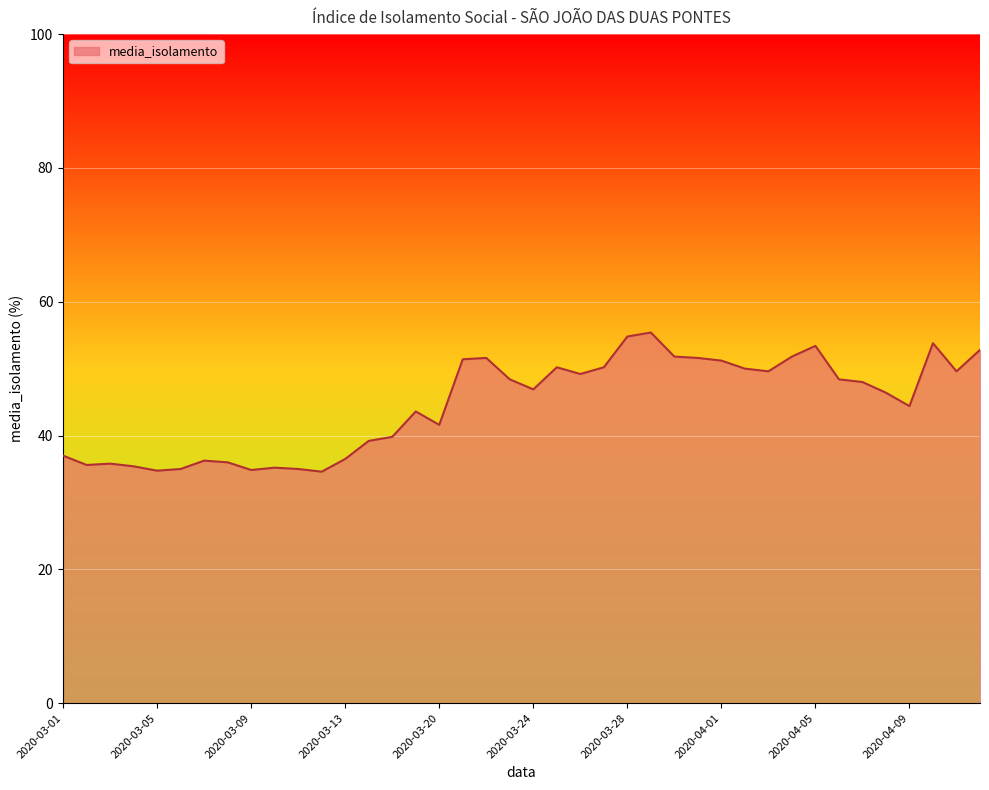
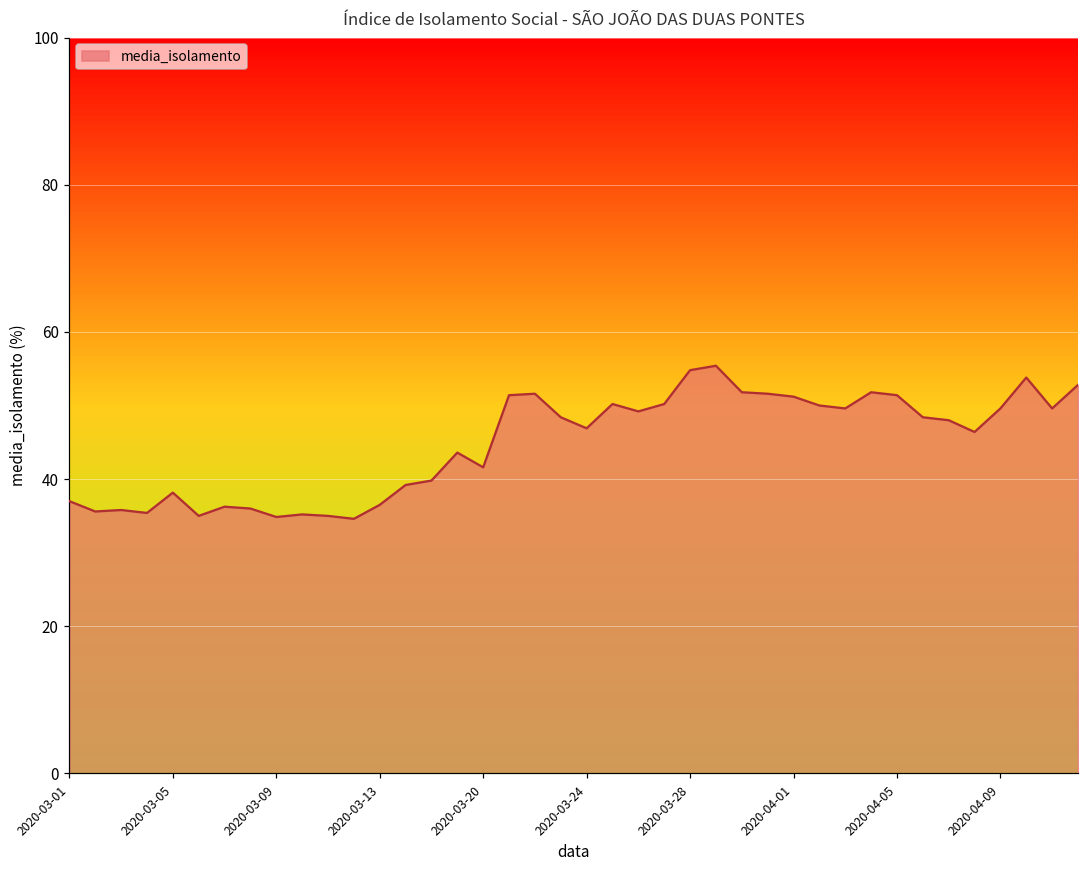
2020-03-05: 35 -> 38
2020-04-05: 53 -> 51
2020-04-09: 44 -> 50
